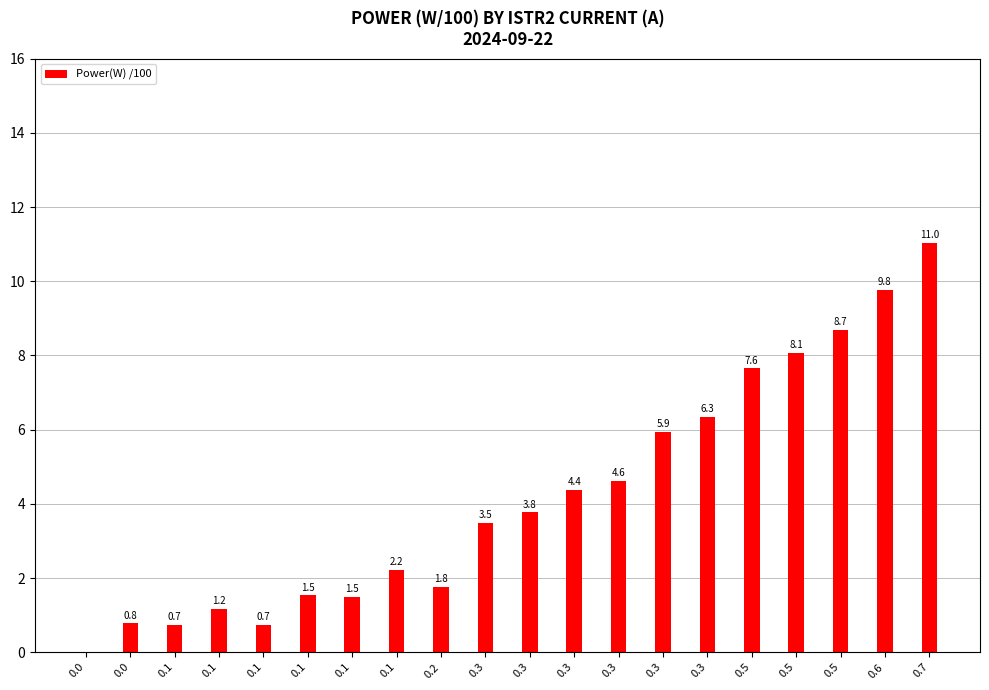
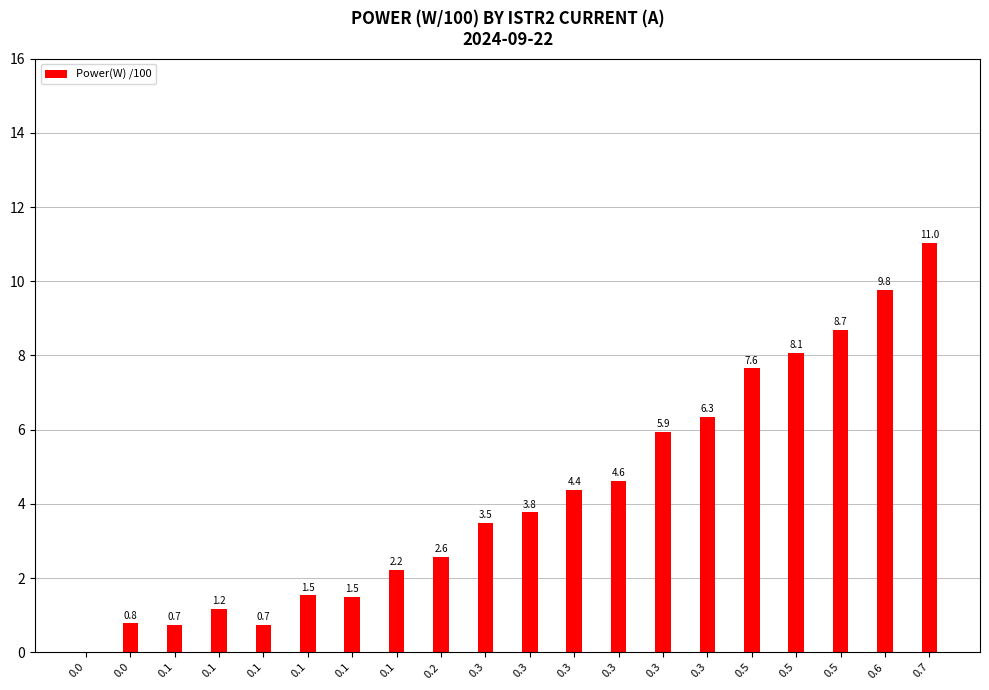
0.2: 1.8 -> 2.6
